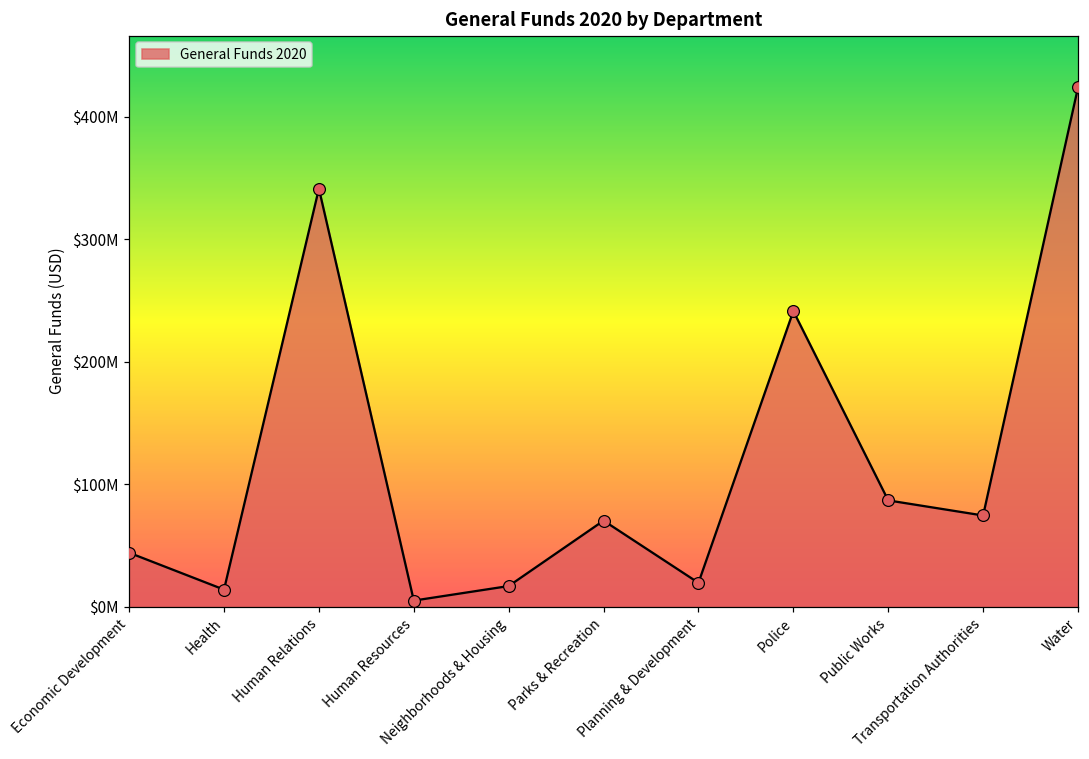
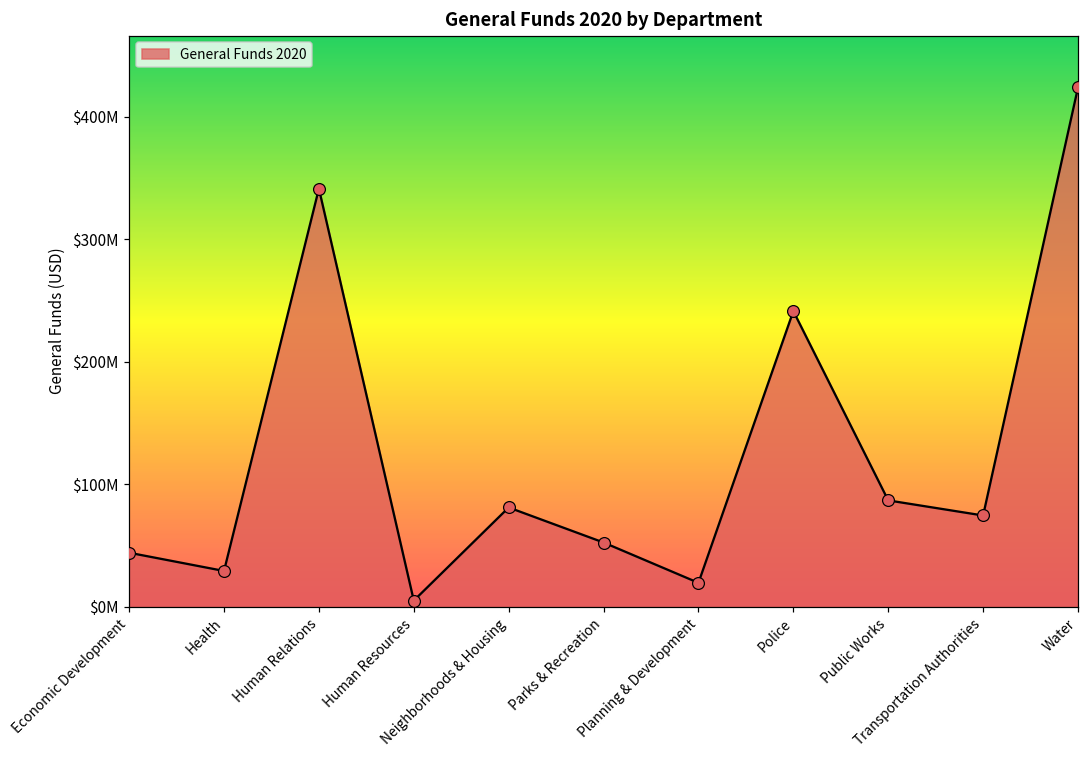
Health: $14000000 -> $29000000
Neighborhoods & Housing: $17000000 -> $81000000
Parks & Recreation: $70000000 -> $52000000
